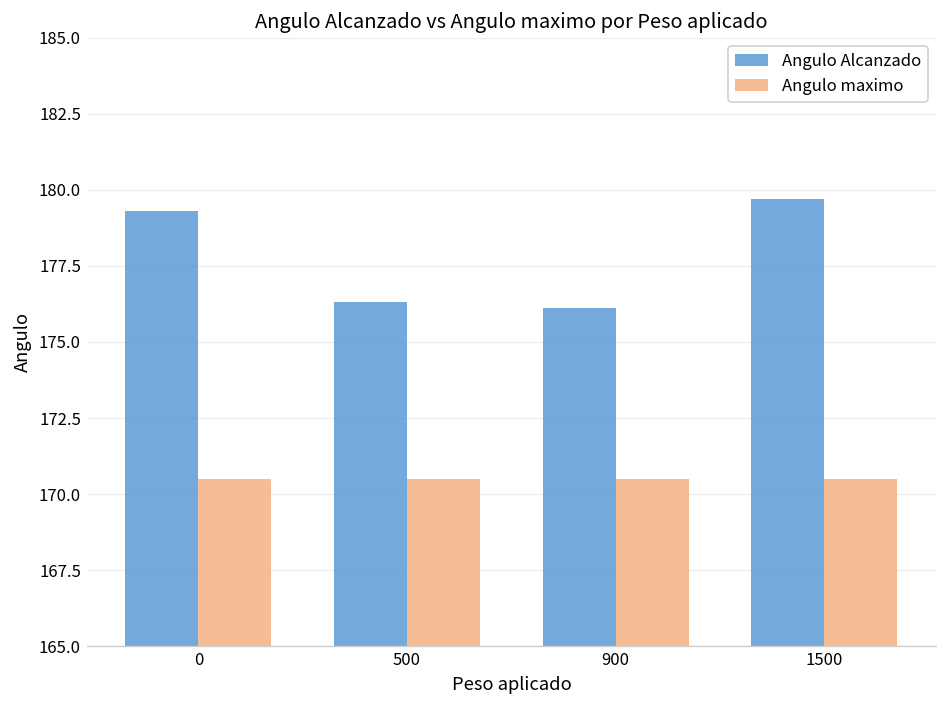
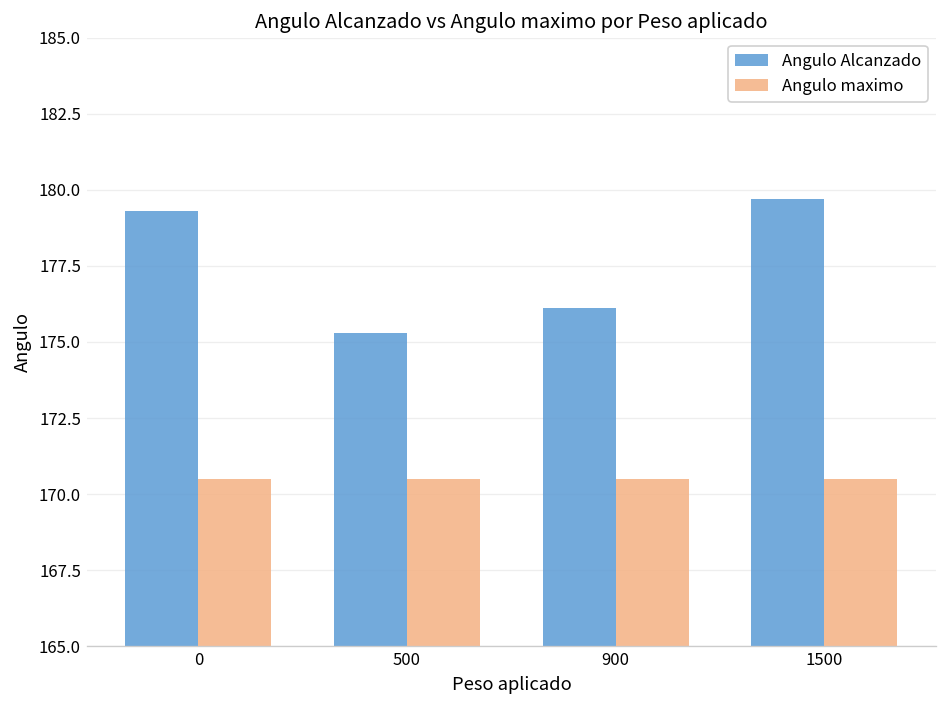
Angulo Alcanzado, 500: 176.3 -> 175.3
